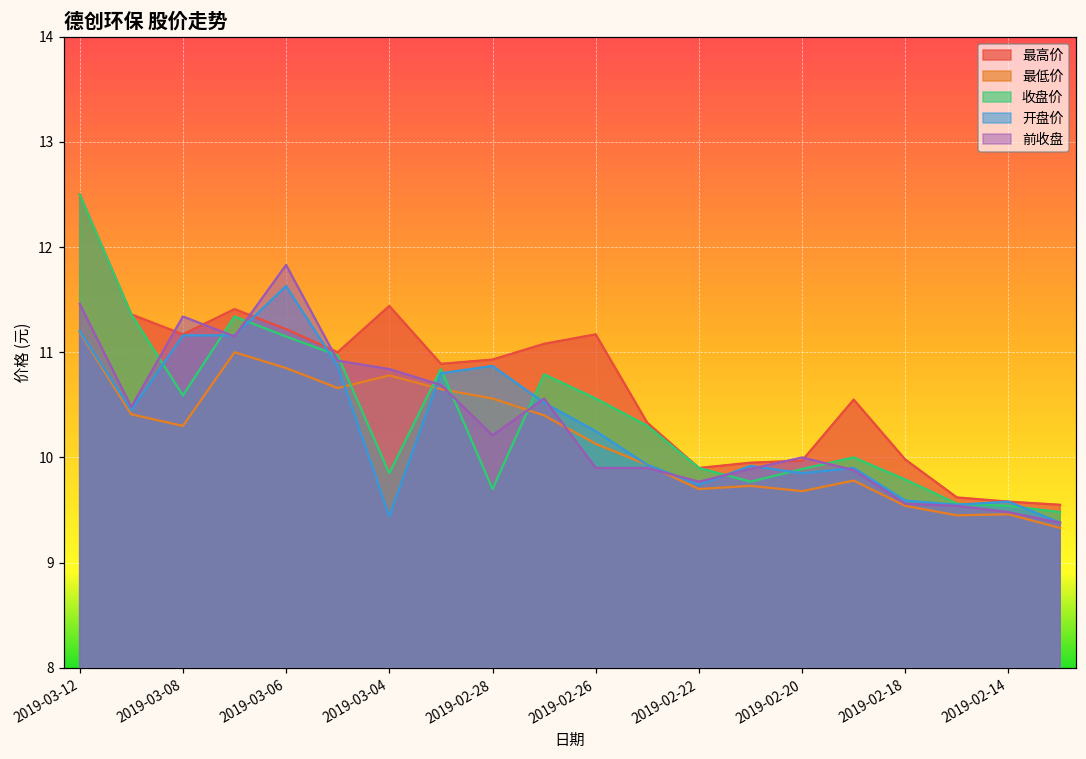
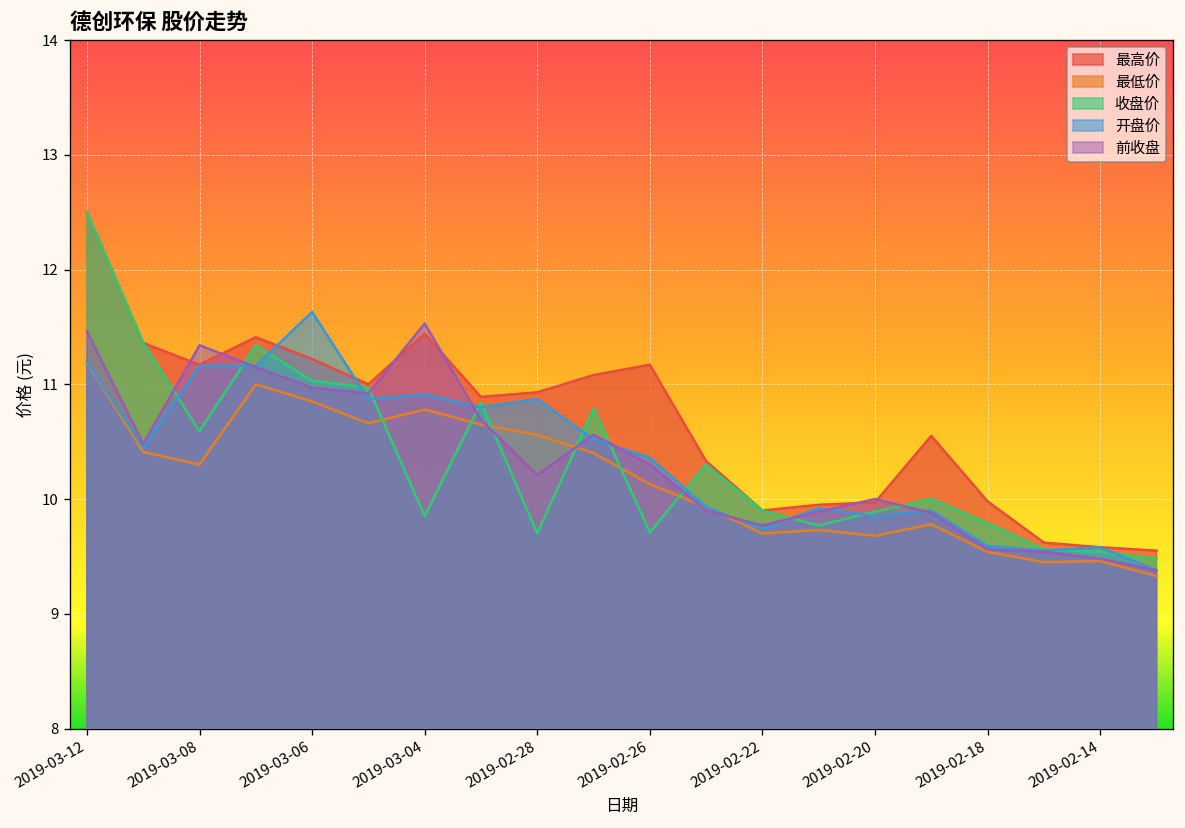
收盘价, 2019-03-06: 11.2 -> 11.0
前收盘, 2019-03-06: 11.8 -> 11.0
开盘价, 2019-03-04: 9.4 -> 10.9
前收盘, 2019-03-04: 10.8 -> 11.5
收盘价, 2019-02-26: 10.6 -> 9.7
开盘价, 2019-02-26: 10.3 -> 10.4
前收盘, 2019-02-26: 9.9 -> 10.3
